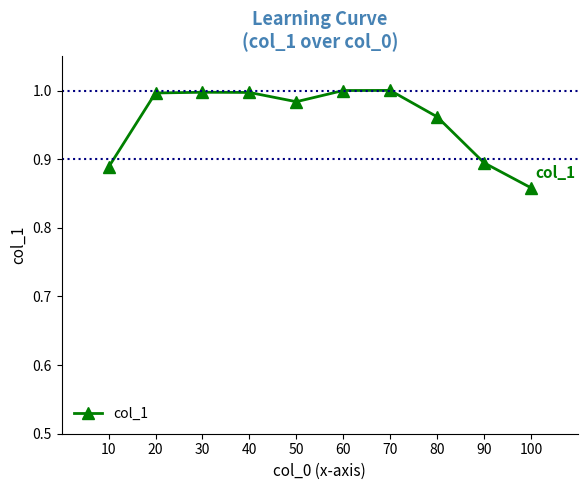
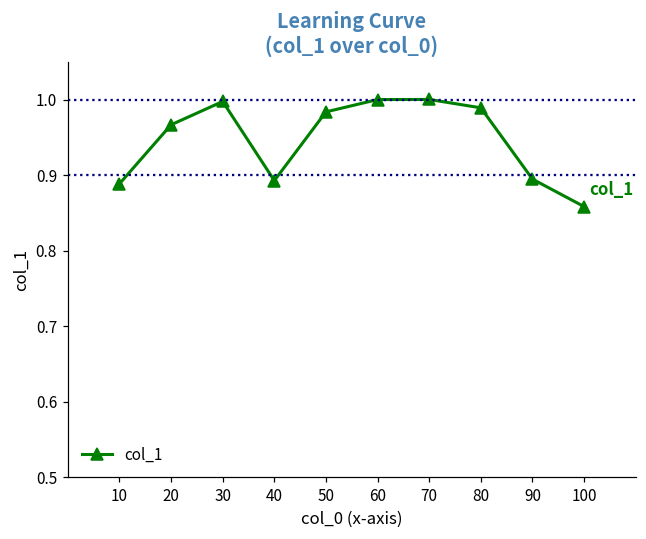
20: 1.00 -> 0.97
40: 1.00 -> 0.89
80: 0.96 -> 0.99
